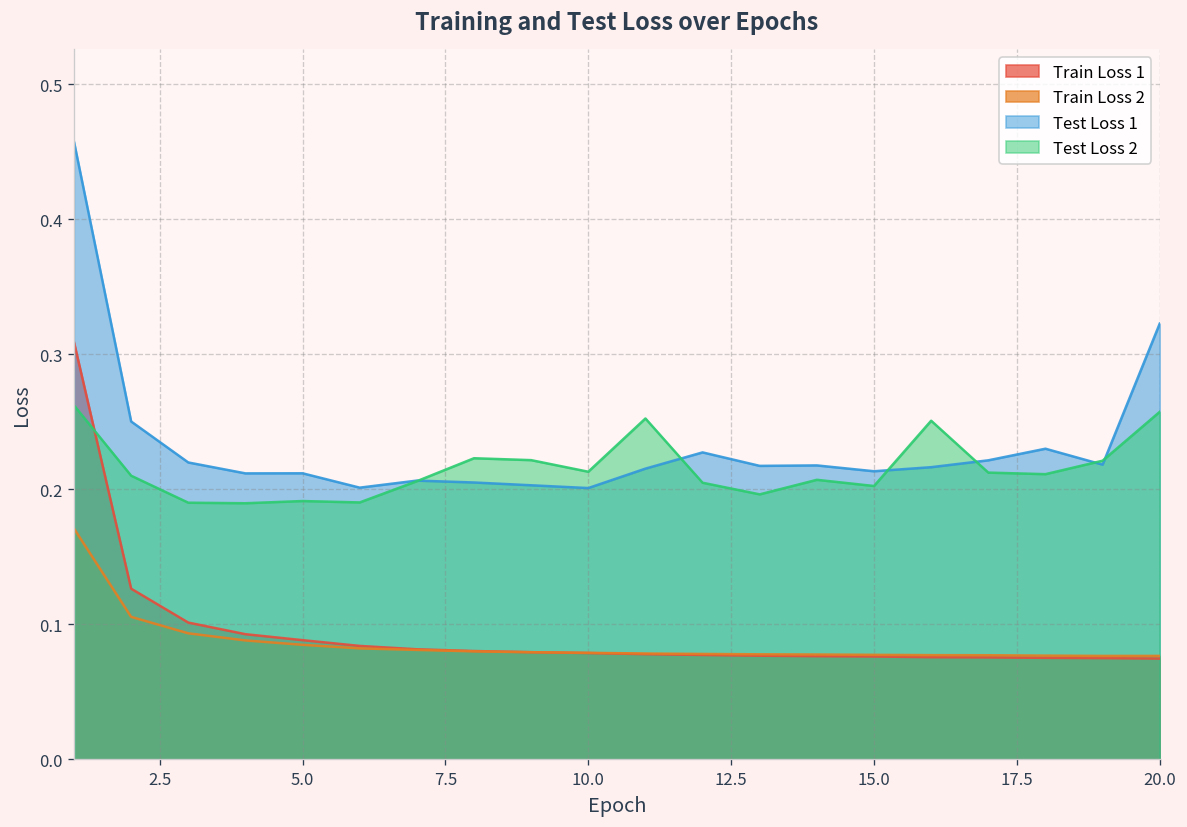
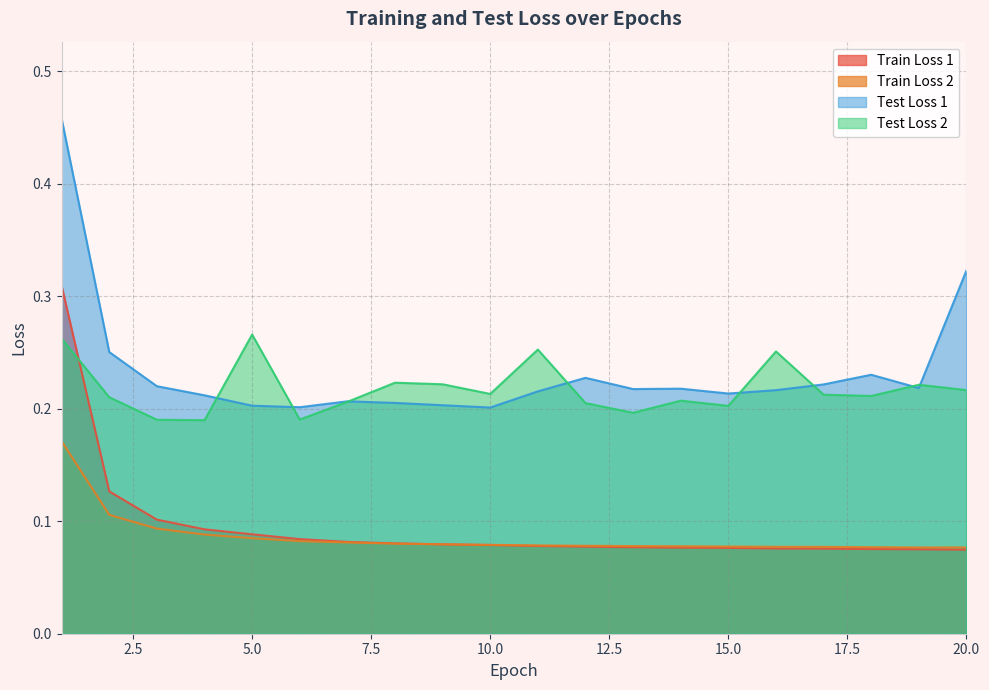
Test Loss 1, 5.0: 0.212 -> 0.203
Test Loss 2, 5.0: 0.191 -> 0.266
Test Loss 2, 20.0: 0.257 -> 0.216
